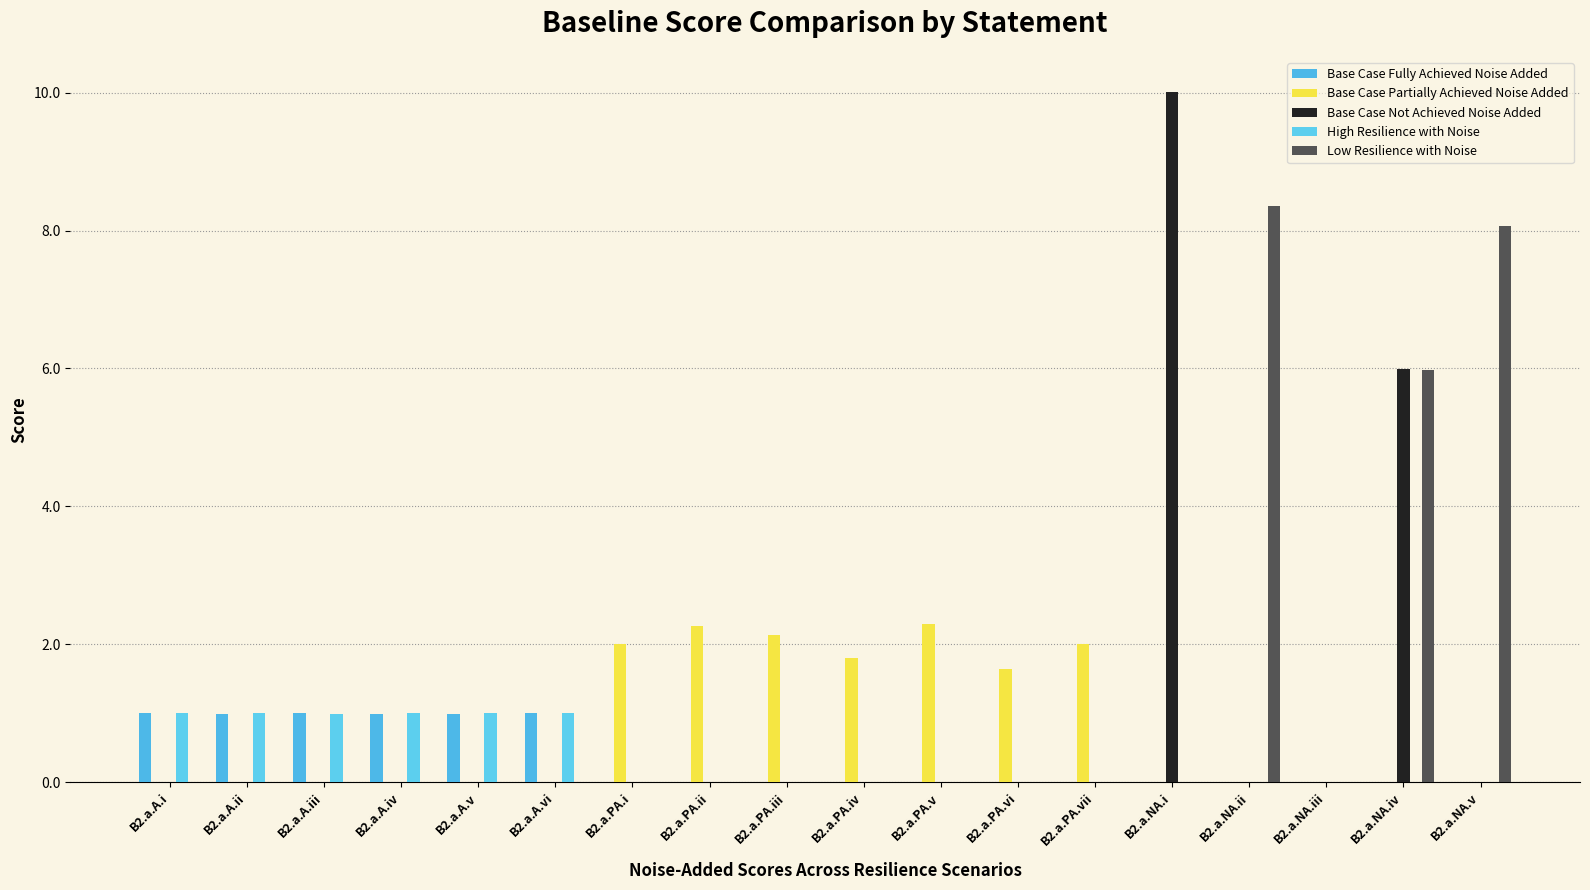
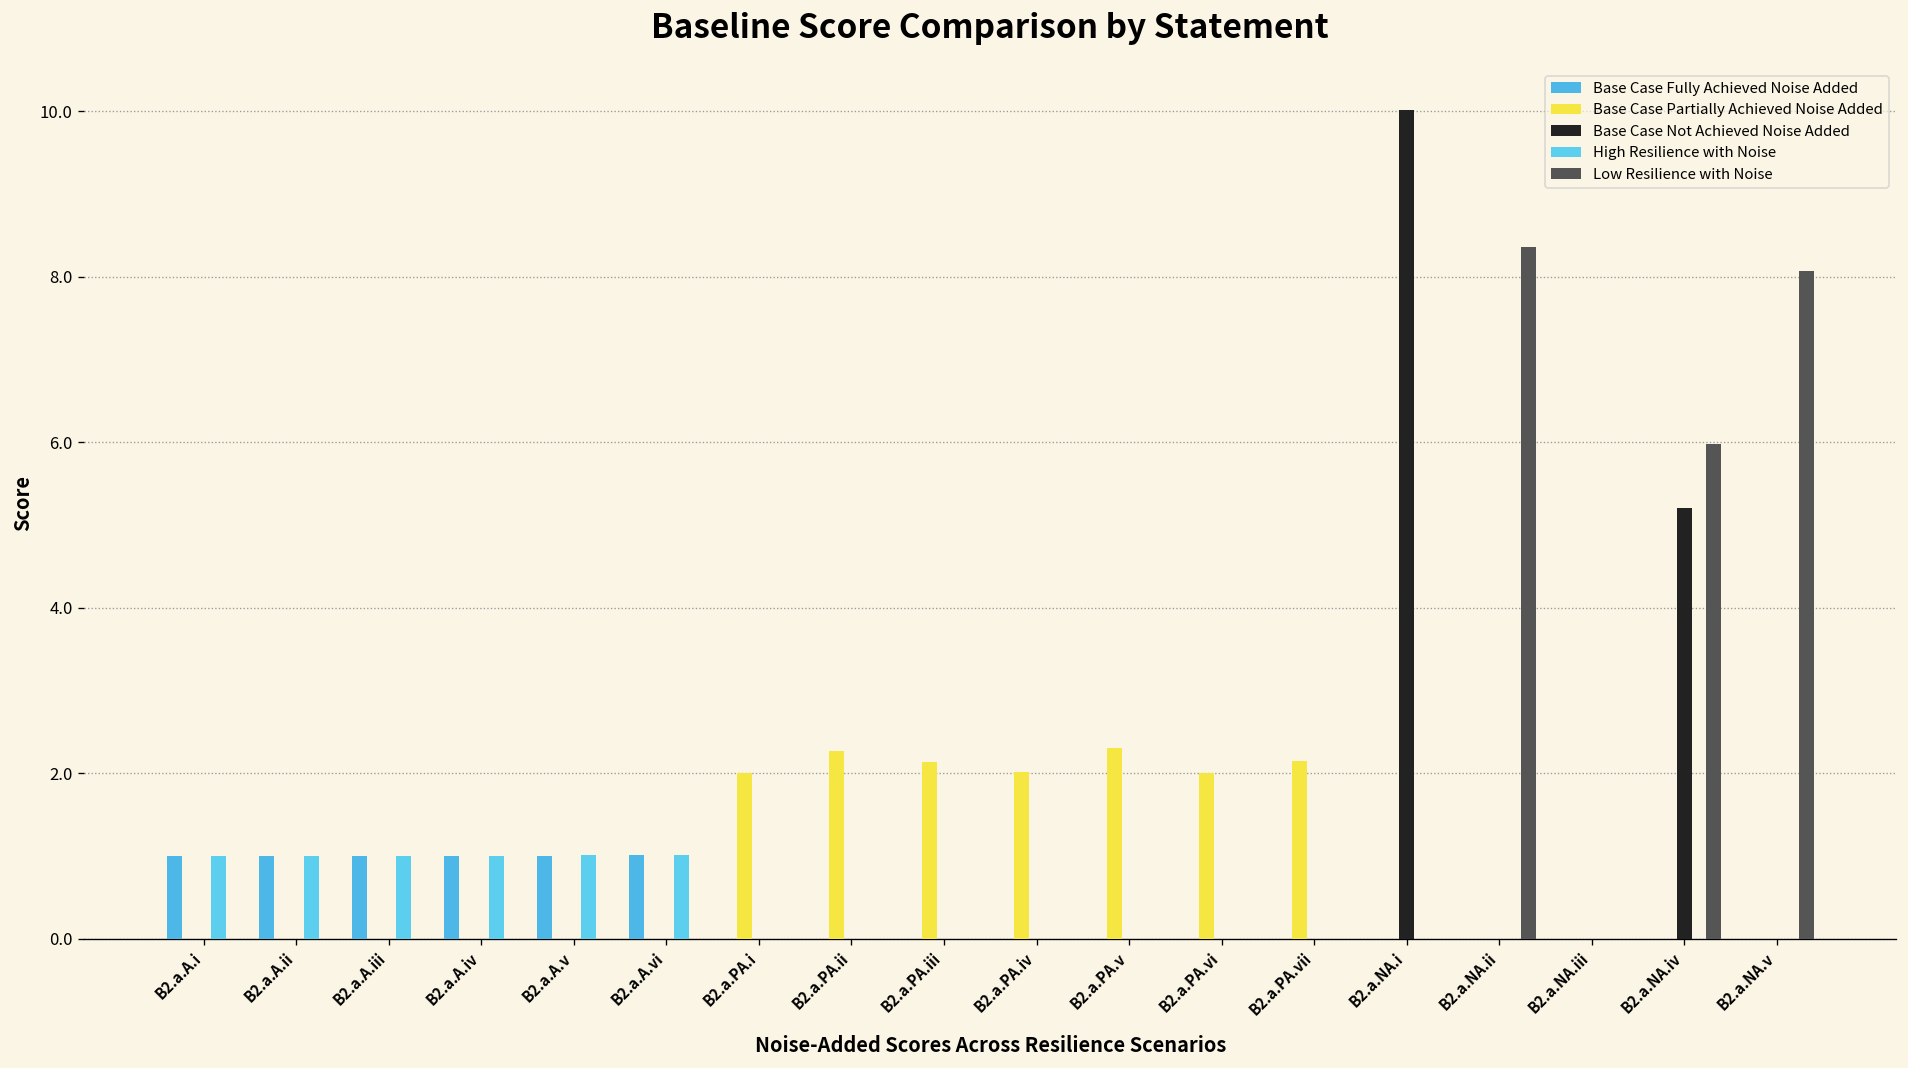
Base Case Partially Achieved Noise Added, B2.a.PA.iv: 1.8 -> 2.0
Base Case Partially Achieved Noise Added, B2.a.PA.vi: 1.6 -> 2.0
Base Case Partially Achieved Noise Added, B2.a.PA.vii: 2.0 -> 2.1
Base Case Not Achieved Noise Added, B2.a.NA.iv: 6.0 -> 5.2
